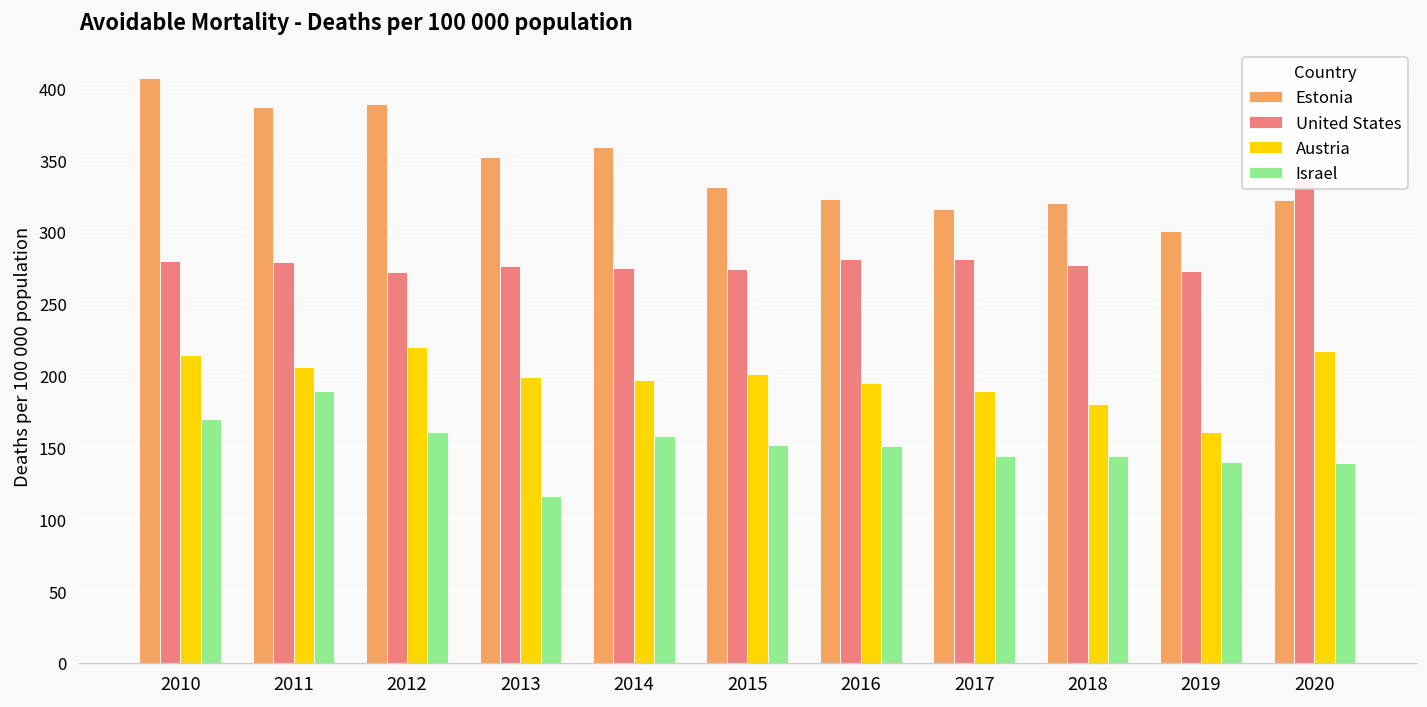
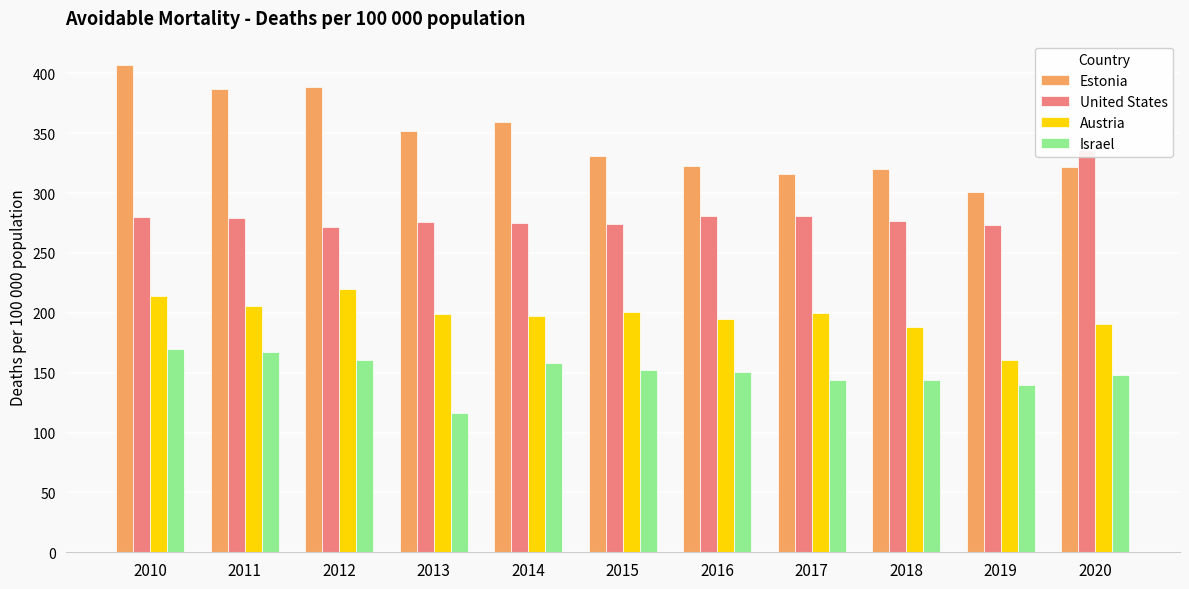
Israel, 2011: 189 -> 167
Austria, 2017: 189 -> 200
Austria, 2018: 180 -> 188
Austria, 2020: 217 -> 191
Israel, 2020: 139 -> 148
